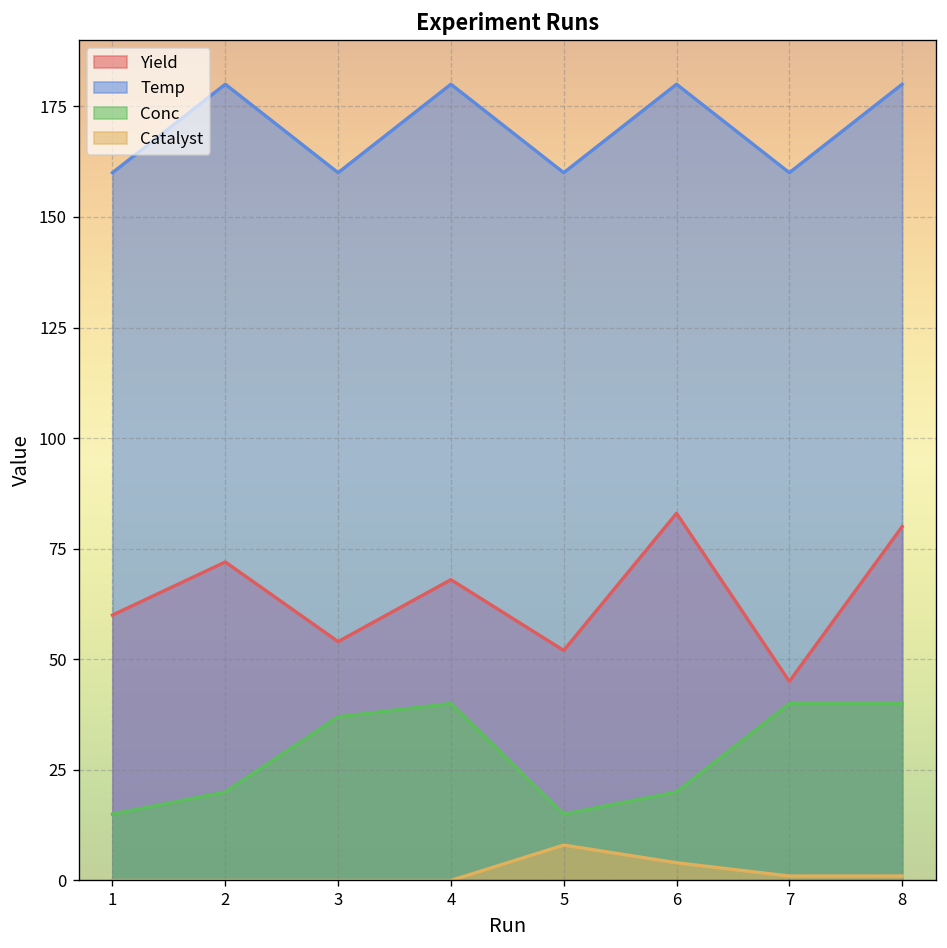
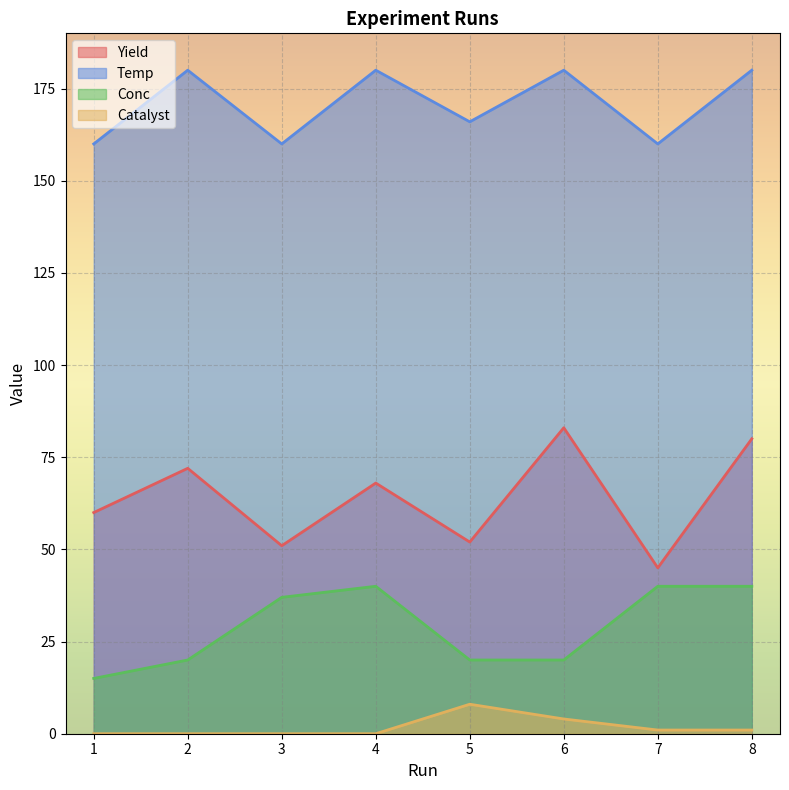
Yield, 3: 54 -> 51
Temp, 5: 160 -> 166
Conc, 5: 15 -> 20
